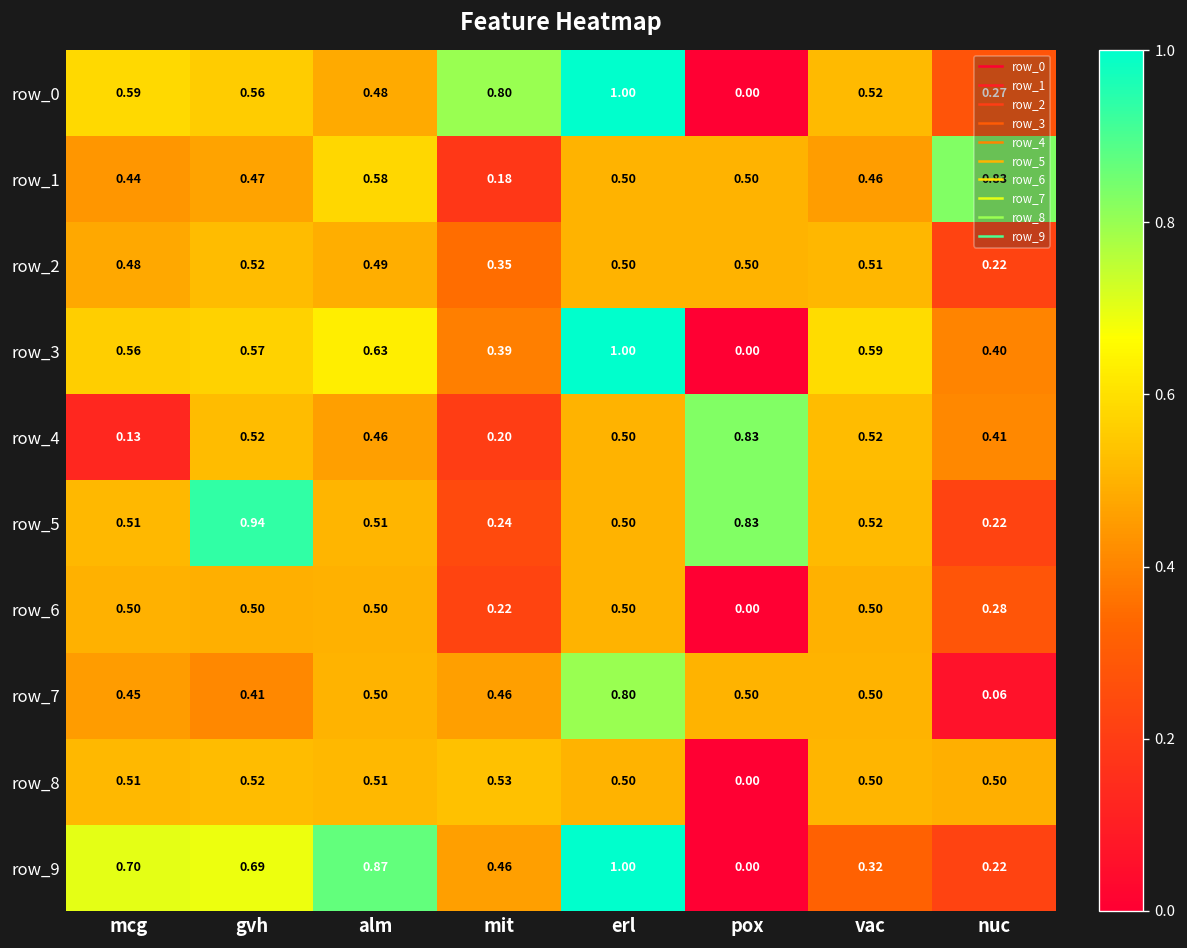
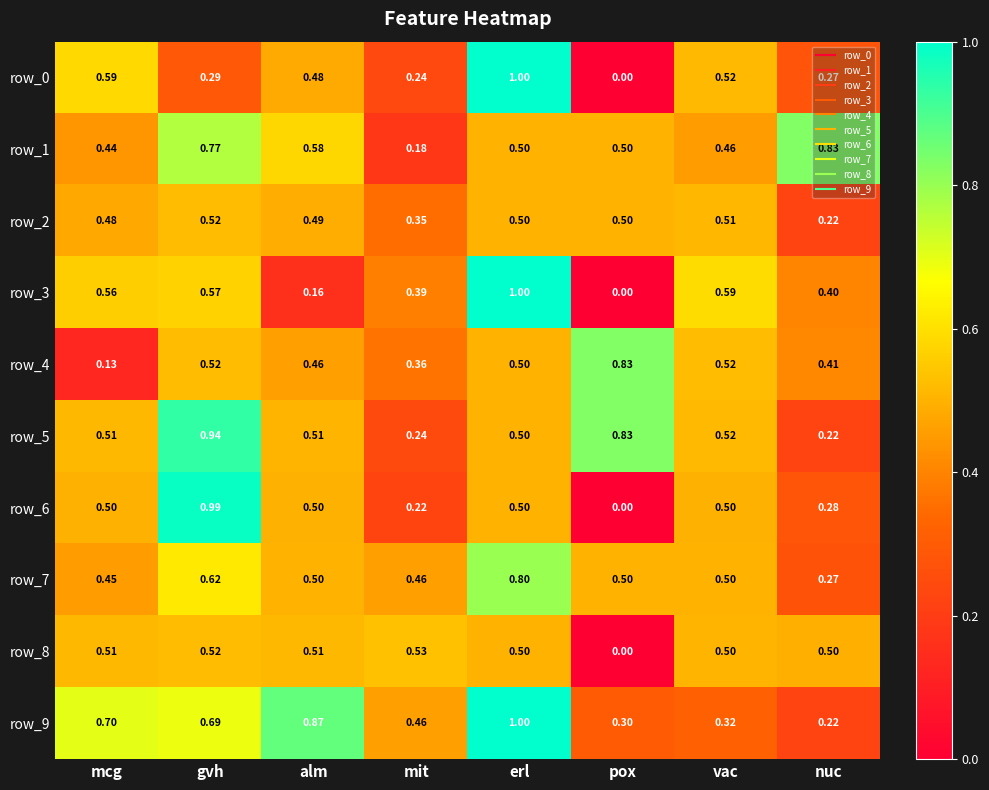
row_0, gvh: 0.56 -> 0.29
row_0, mit: 0.80 -> 0.24
row_1, gvh: 0.47 -> 0.77
row_3, alm: 0.63 -> 0.16
row_4, mit: 0.20 -> 0.36
row_6, gvh: 0.50 -> 0.99
row_7, gvh: 0.41 -> 0.62
row_7, nuc: 0.06 -> 0.27
row_9, pox: 0.00 -> 0.30
